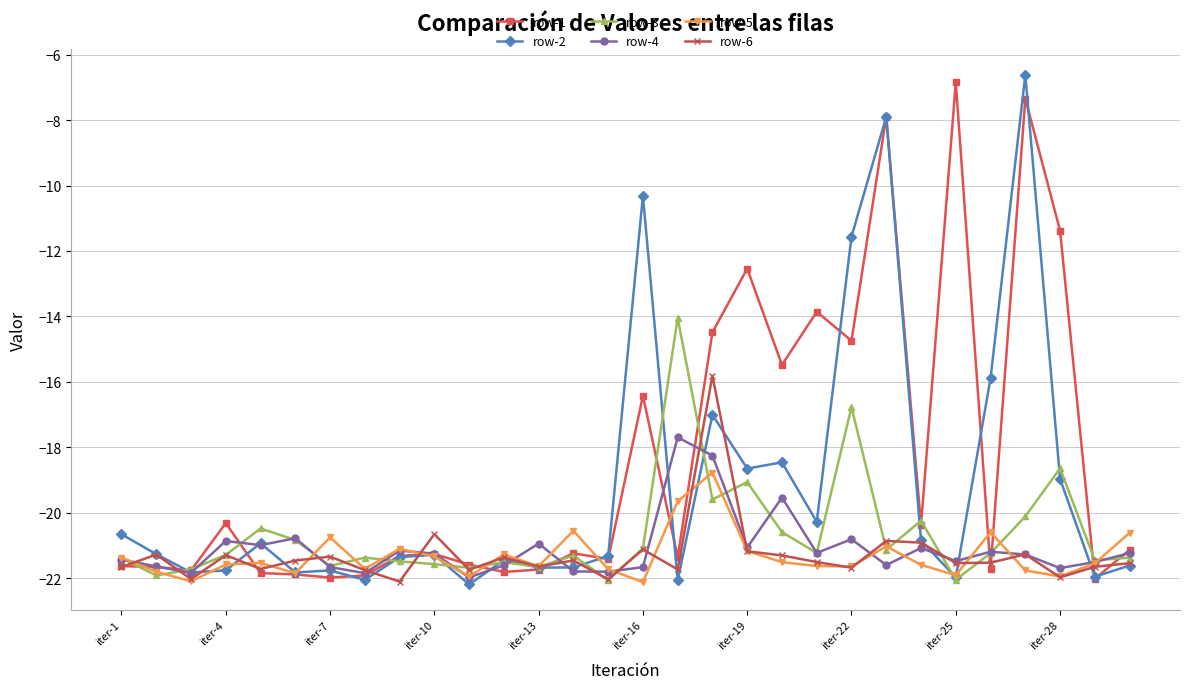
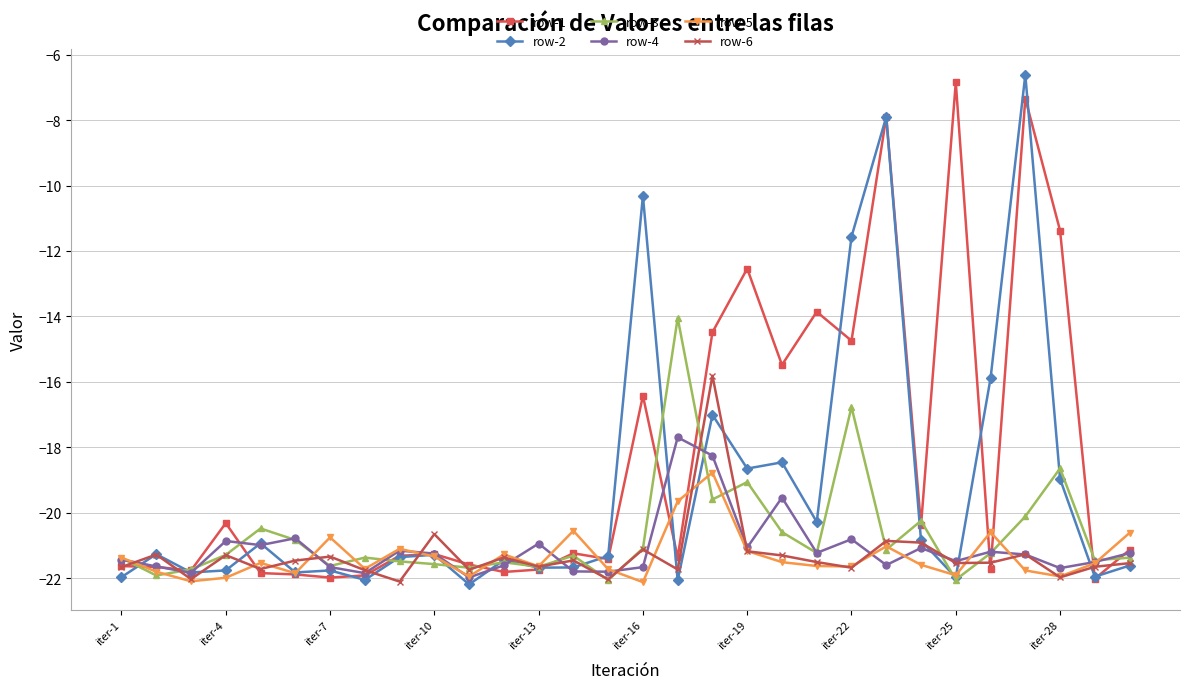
row-2, iter-1: -20.7 -> -22.0
row-5, iter-4: -21.6 -> -22.0
